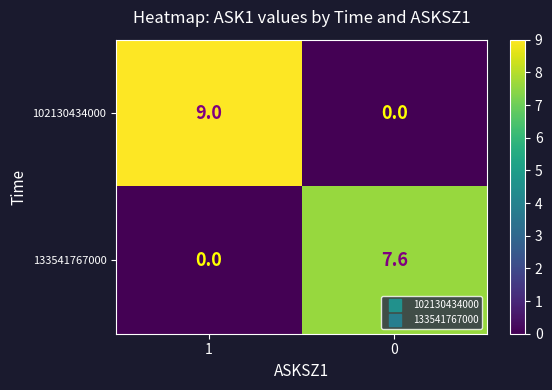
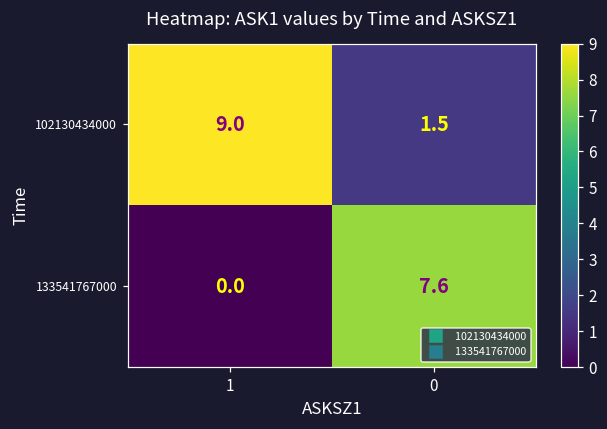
102130434000, 0: 0.0 -> 1.5
